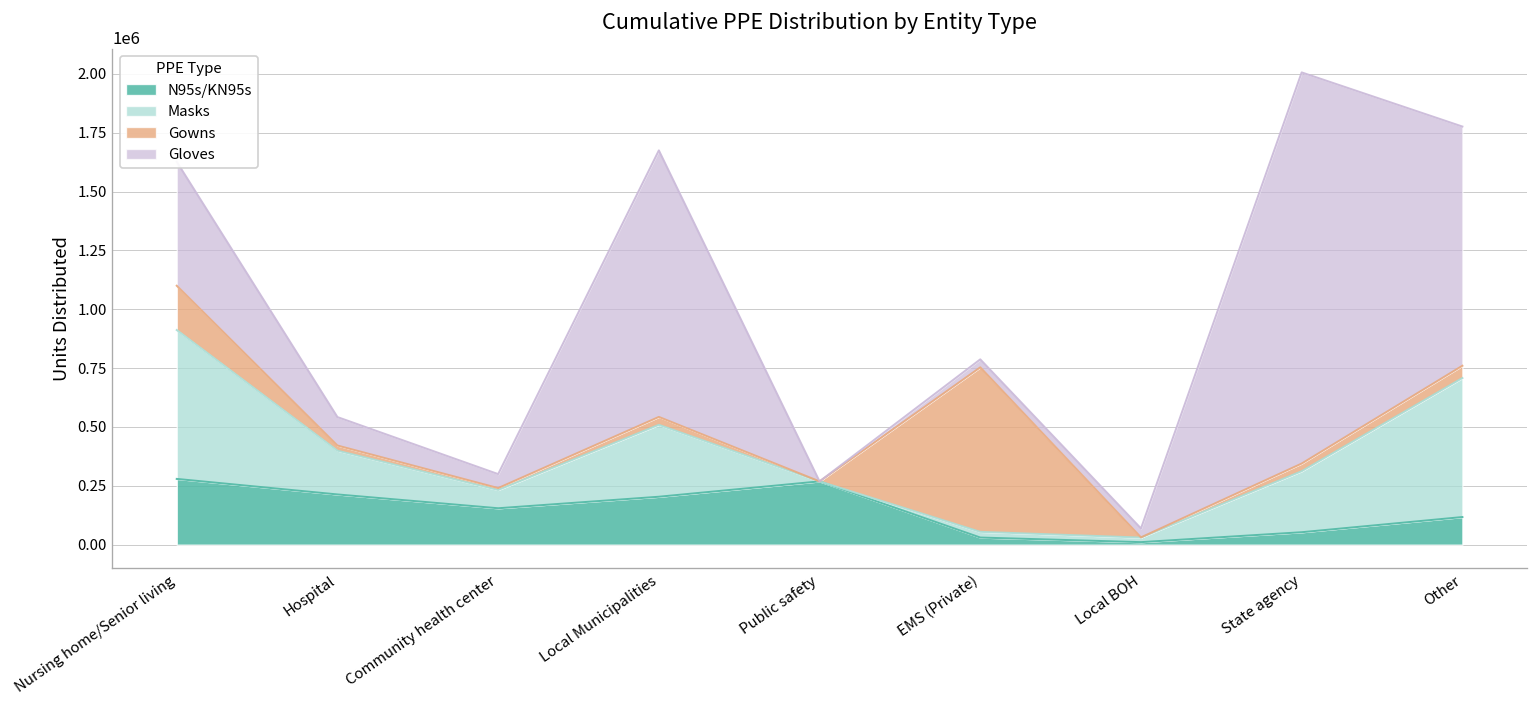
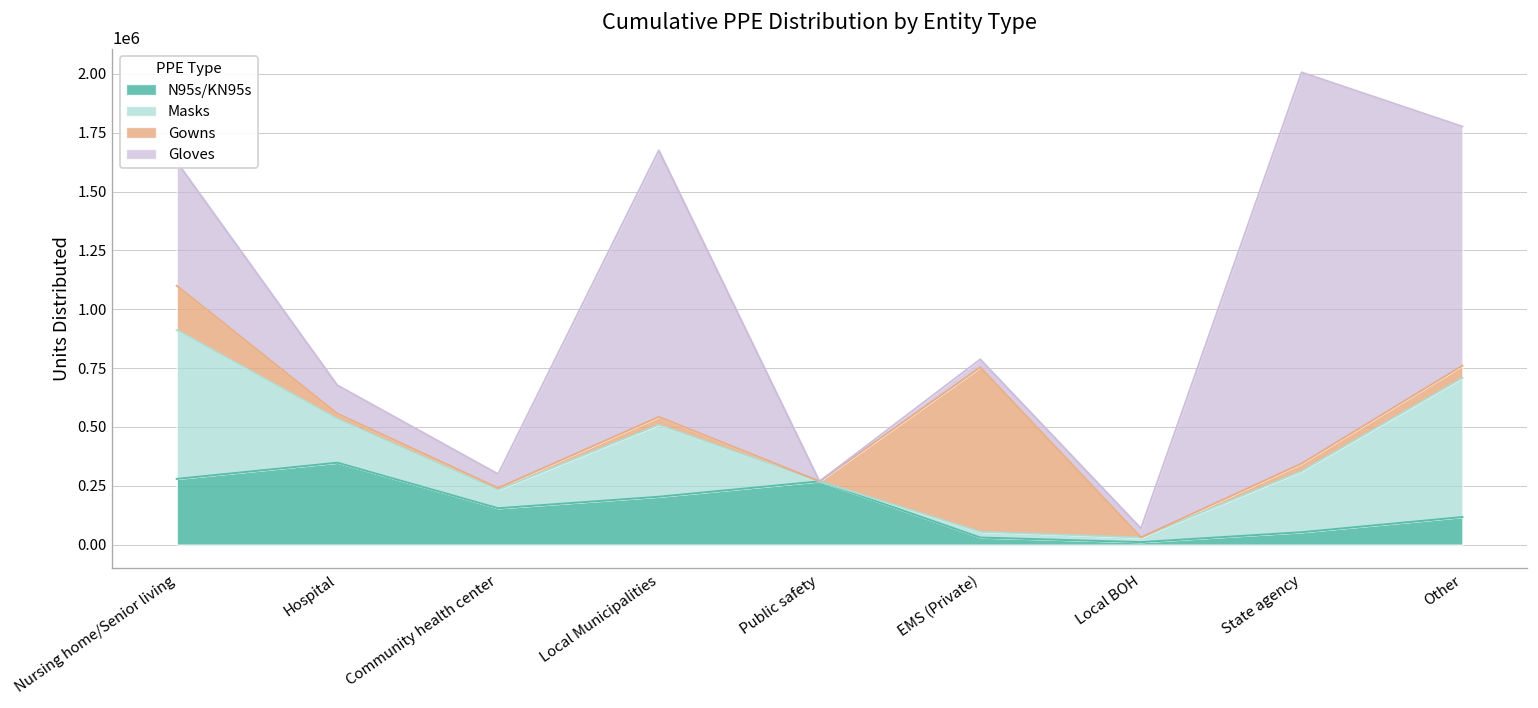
N95s/KN95s, Hospital: 210000 -> 350000
